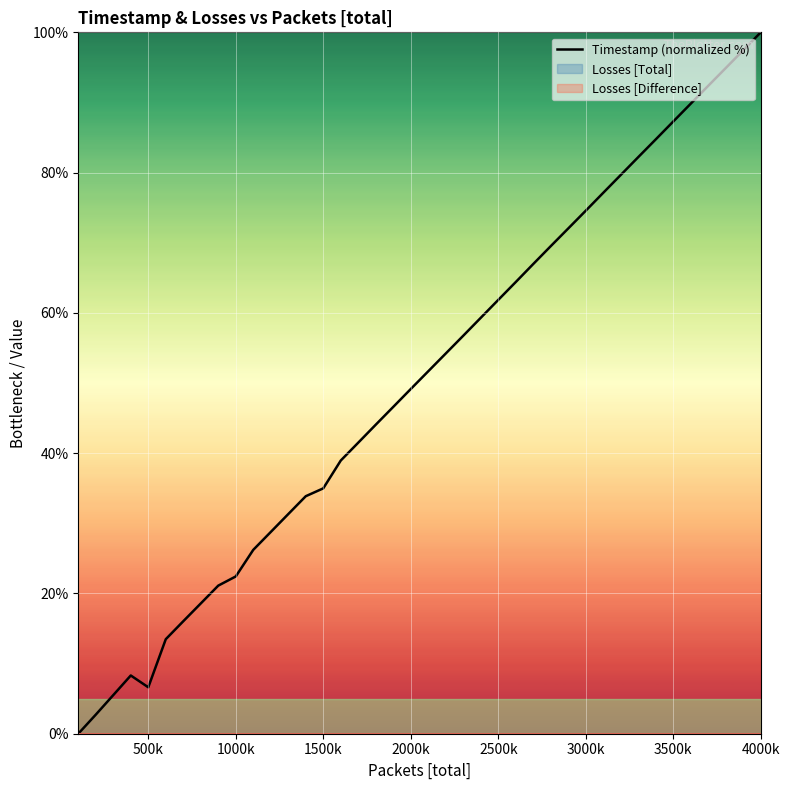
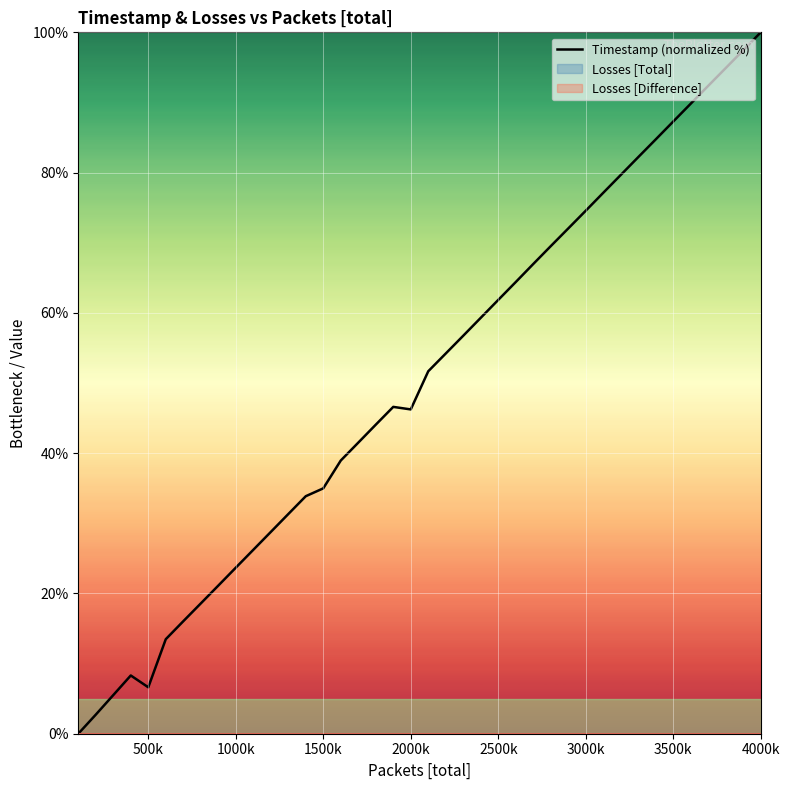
Timestamp (normalized %), 1000k: 22% -> 24%
Timestamp (normalized %), 2000k: 49% -> 46%
